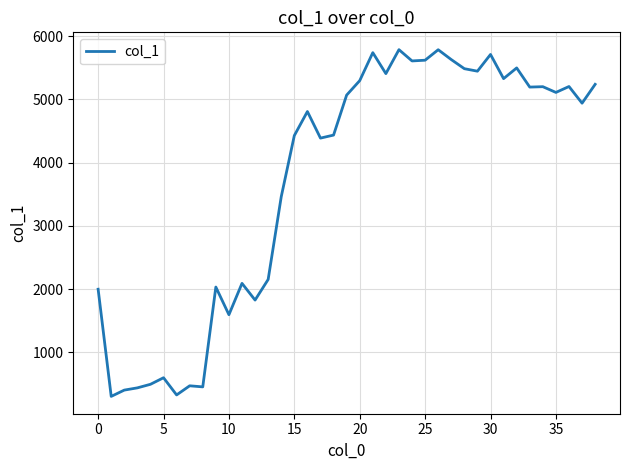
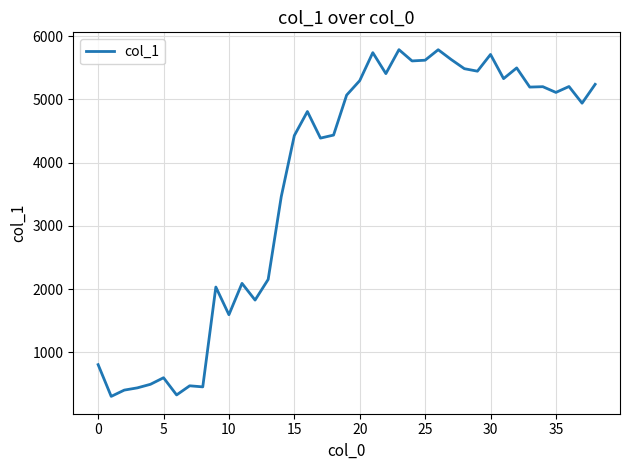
0: 2000 -> 800
